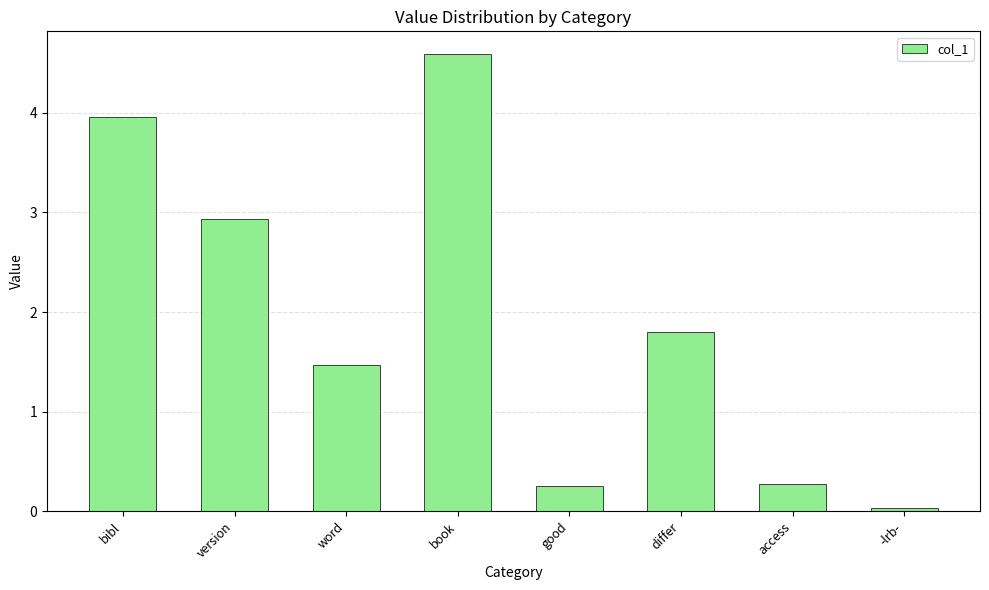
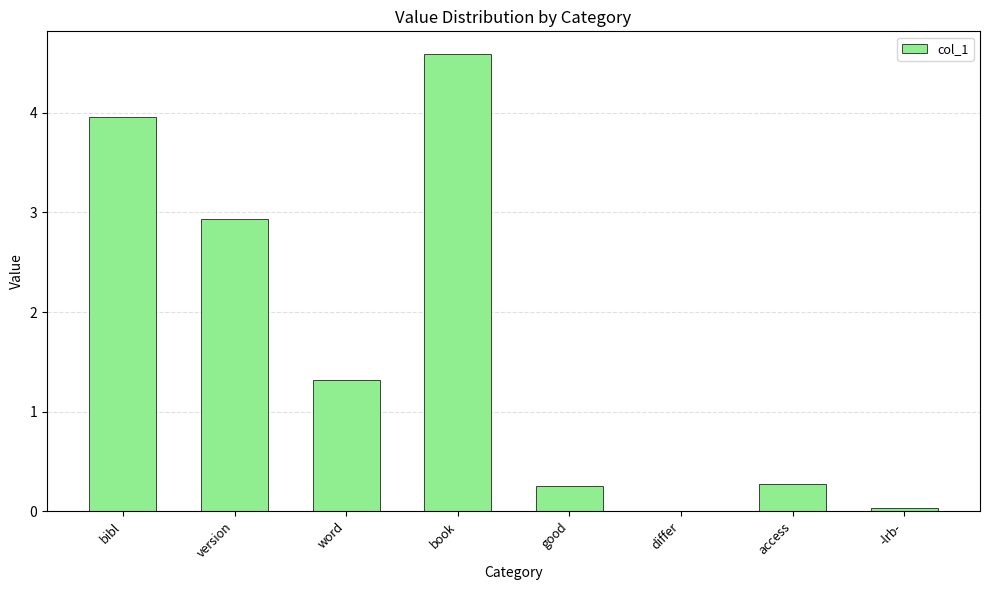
word: 1.5 -> 1.3
differ: 1.8 -> 0.0
